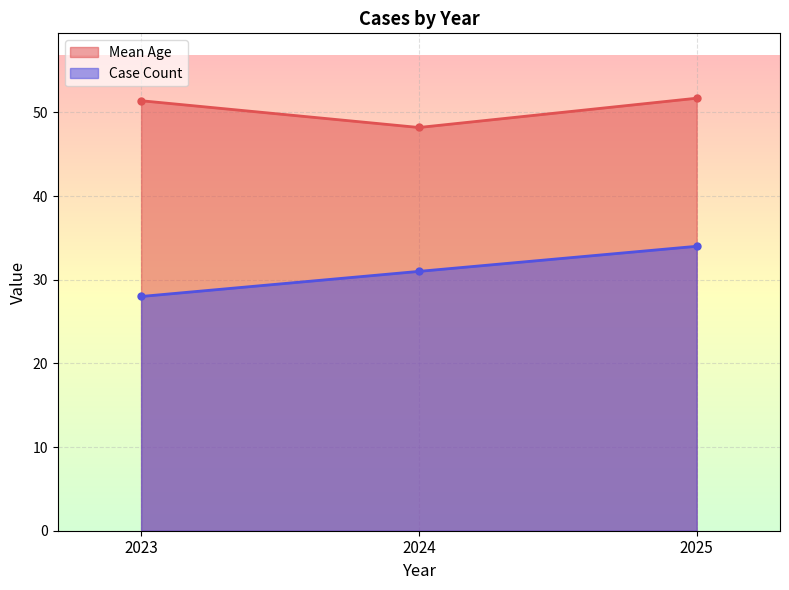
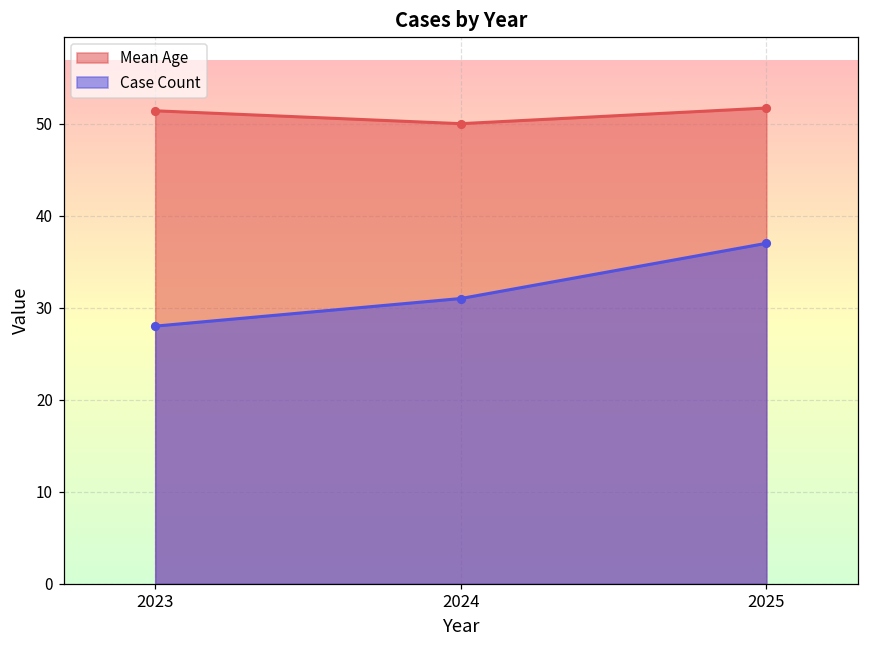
Mean Age, 2024: 48 -> 50
Case Count, 2025: 34 -> 37
